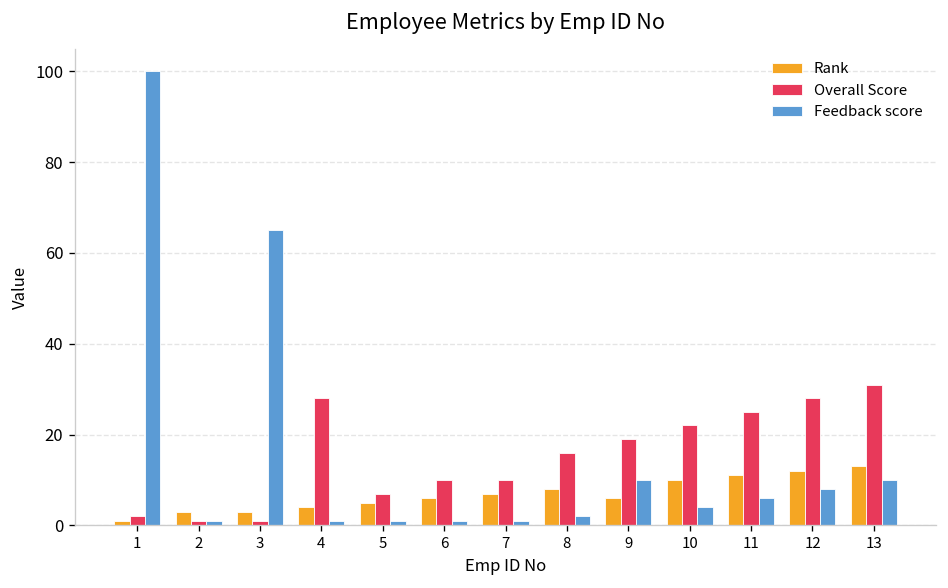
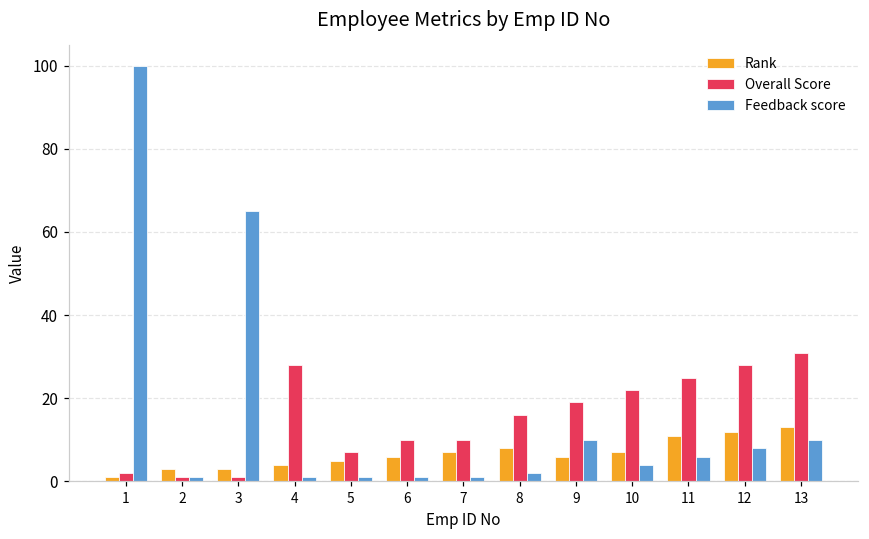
Rank, 10: 10 -> 7
